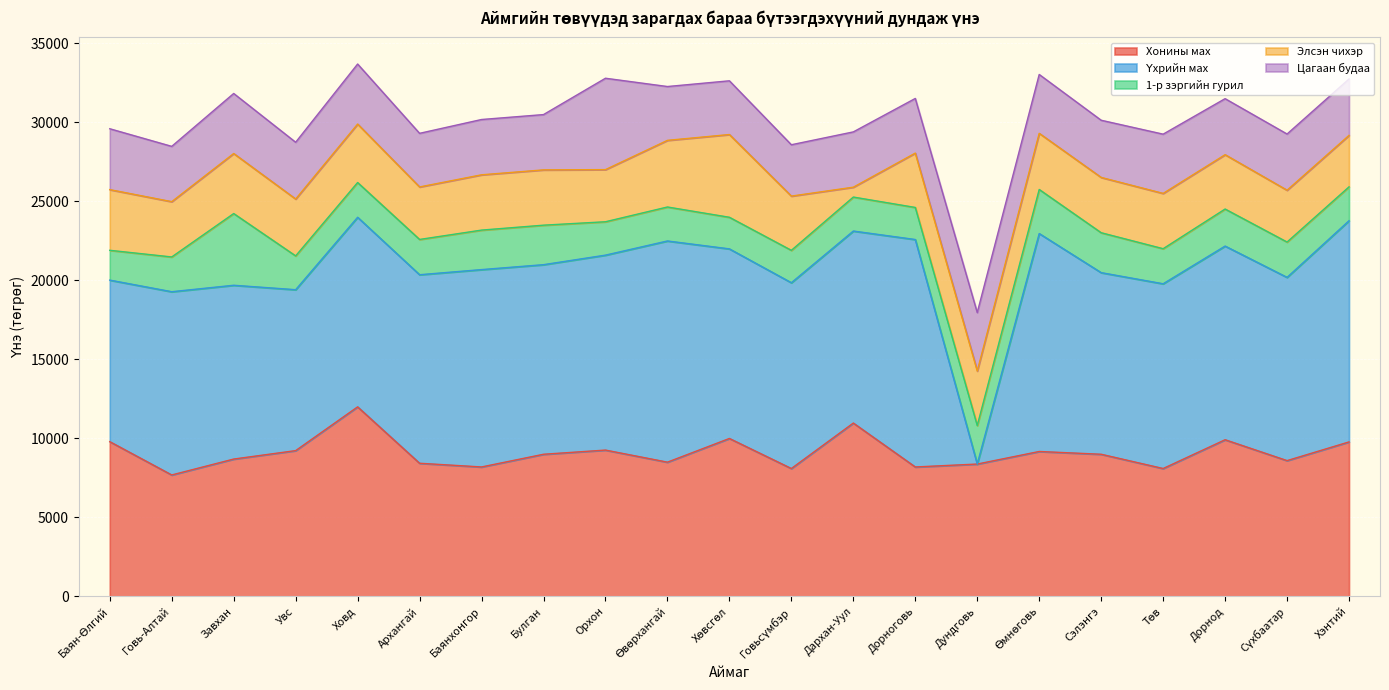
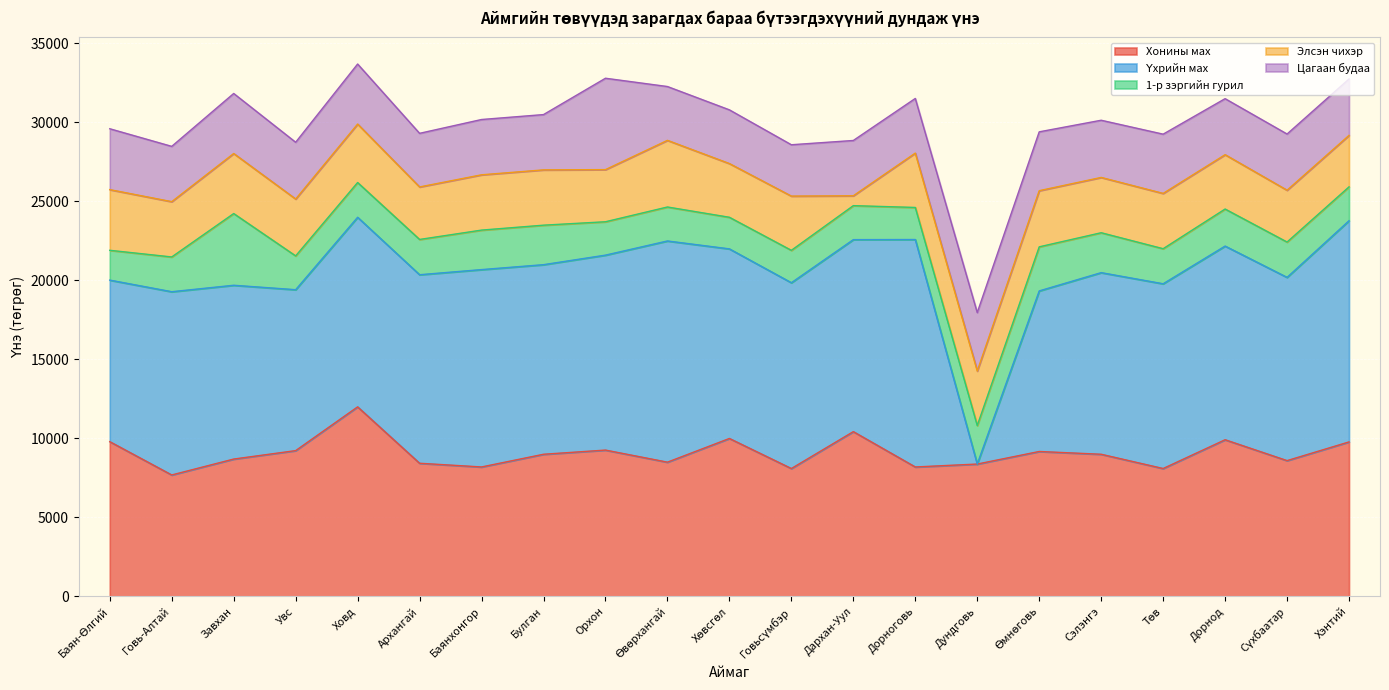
Элсэн чихэр, Хөвсгөл: 5200 -> 3400
Хонины мах, Дархан-Уул: 11000 -> 10400
Үхрийн мах, Өмнөговь: 13800 -> 10200
